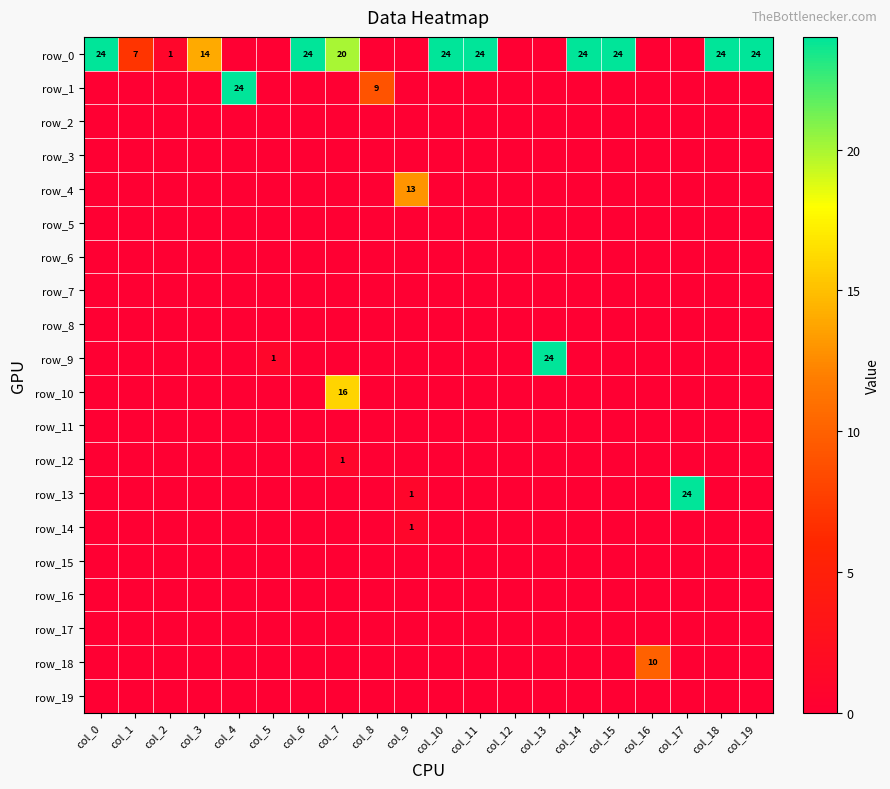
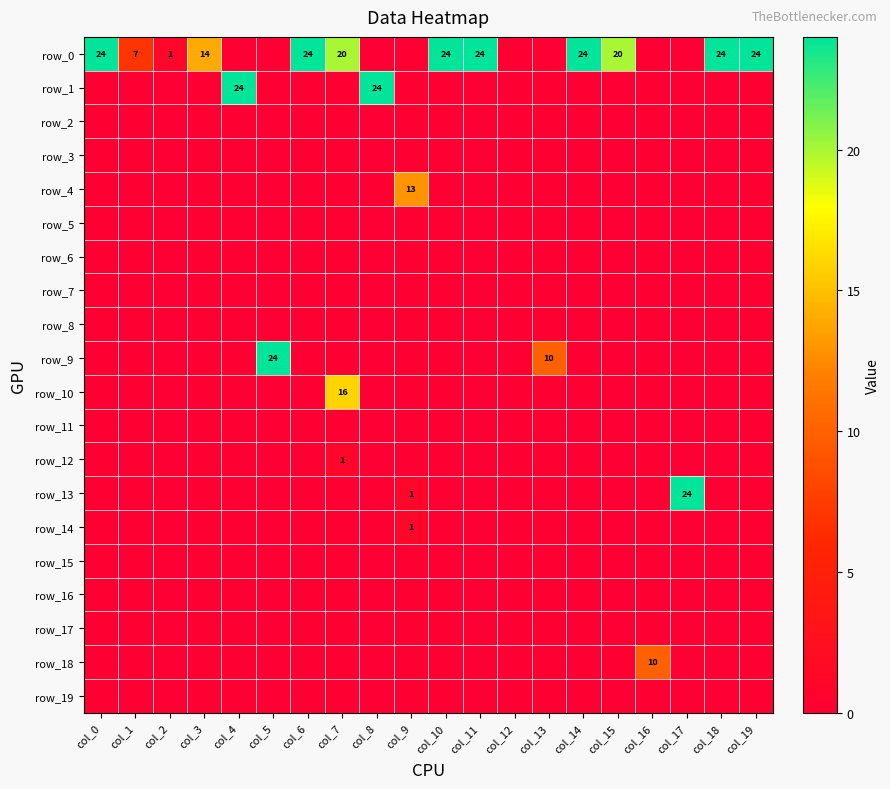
row_0, col_15: 24 -> 20
row_1, col_8: 9 -> 24
row_9, col_5: 1 -> 24
row_9, col_13: 24 -> 10
